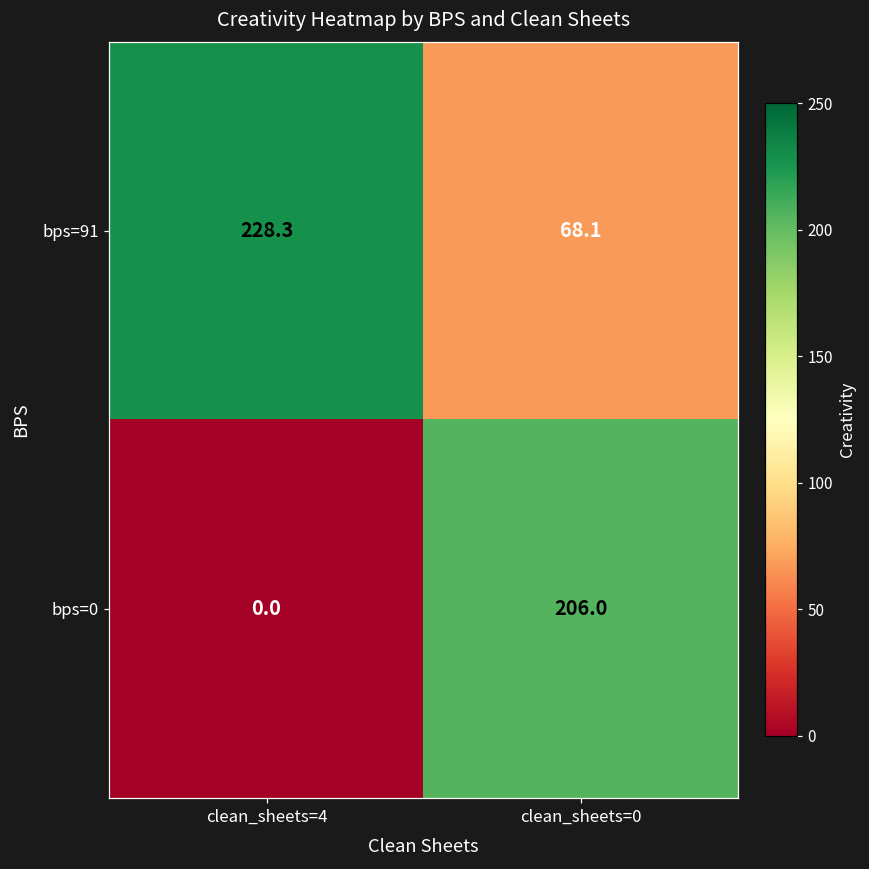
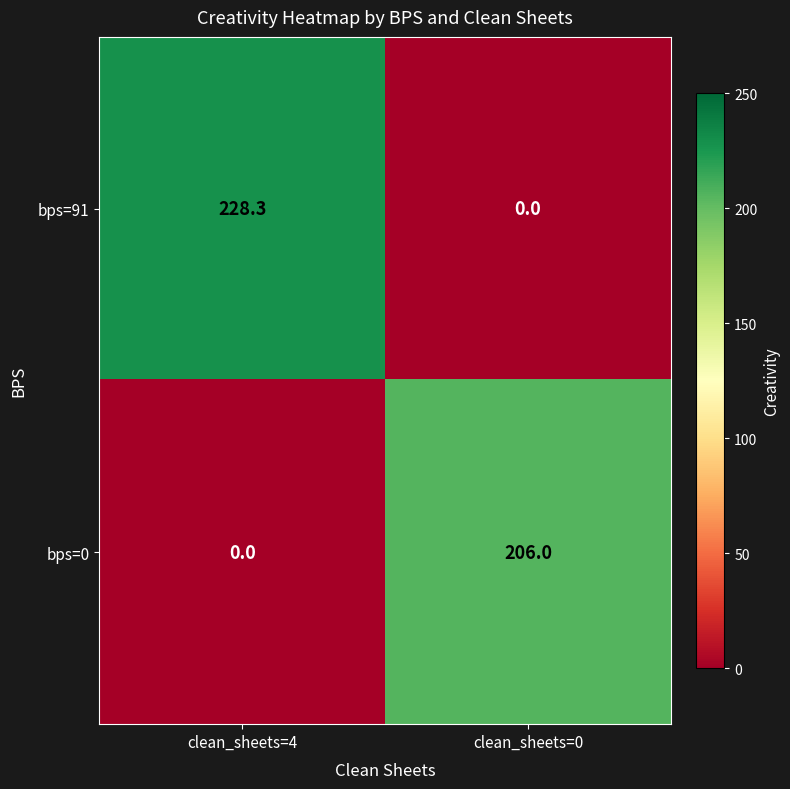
bps=91, clean_sheets=0: 68.1 -> 0.0
